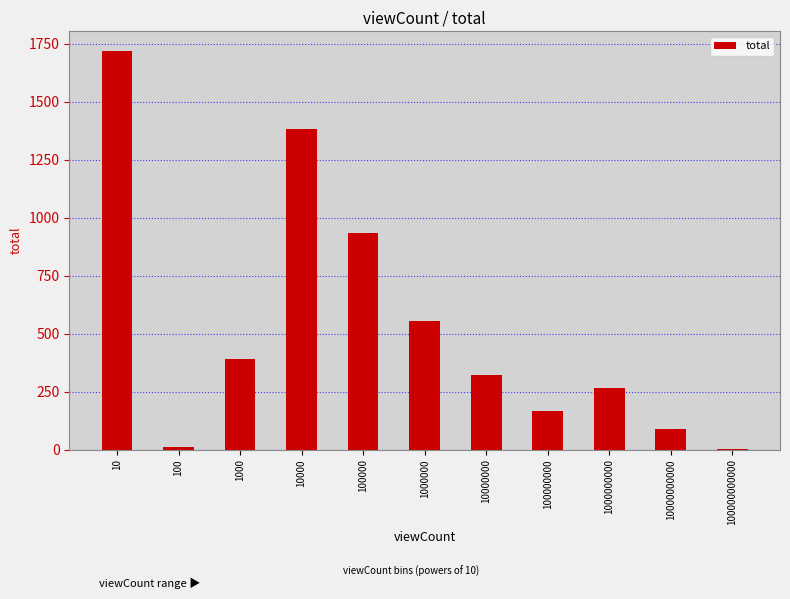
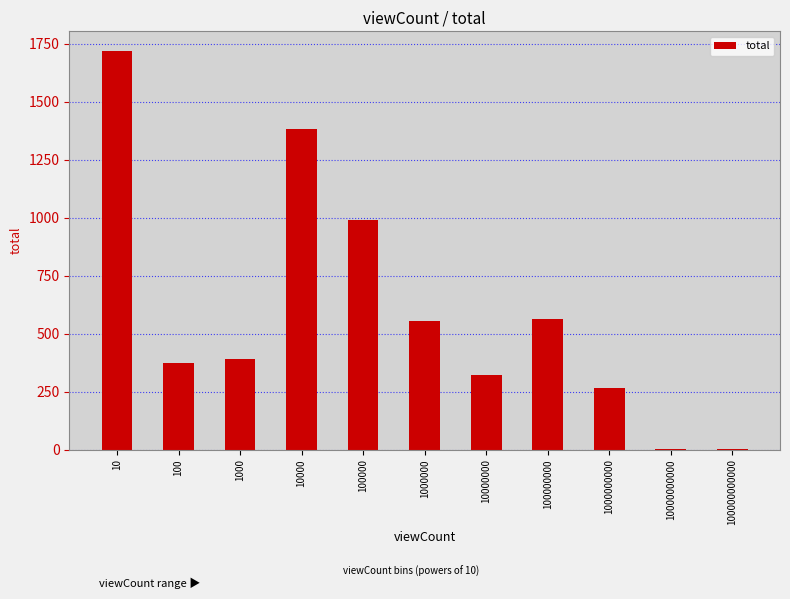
100: 10 -> 380
100000: 940 -> 990
100000000: 170 -> 560
10000000000: 90 -> 0
